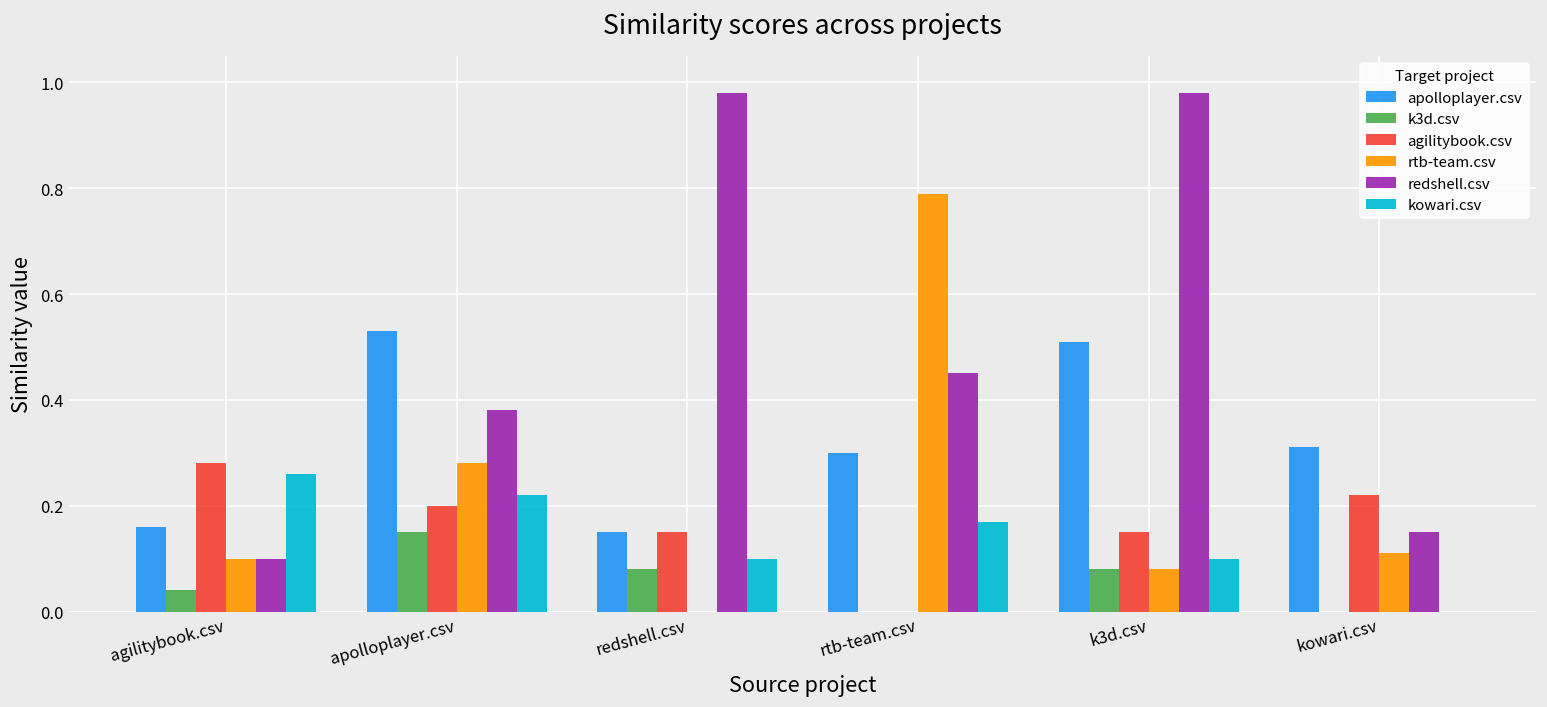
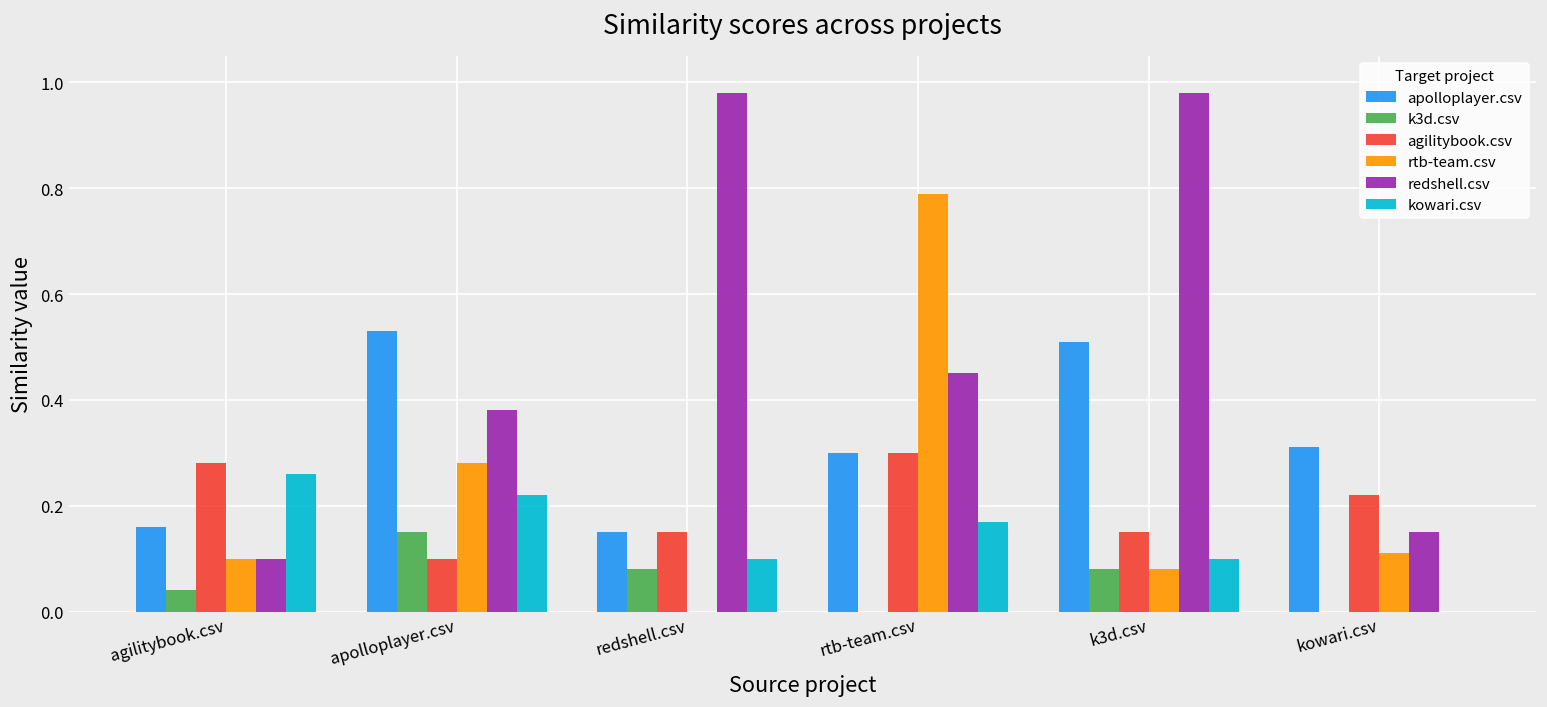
agilitybook.csv, apolloplayer.csv: 0.2 -> 0.1
agilitybook.csv, rtb-team.csv: 0.0 -> 0.3
